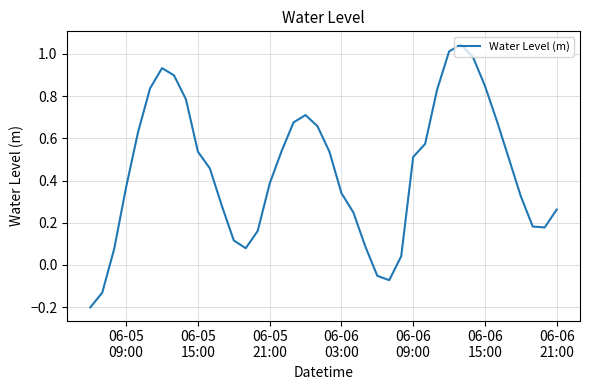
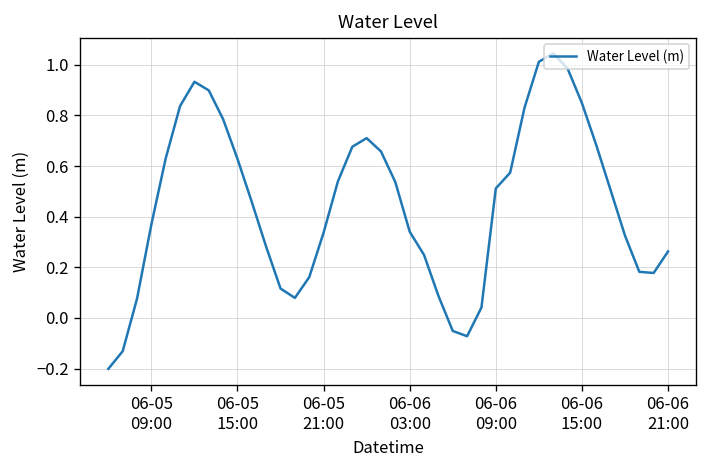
06-05 15:00: 0.54 -> 0.63
06-05 21:00: 0.39 -> 0.34
